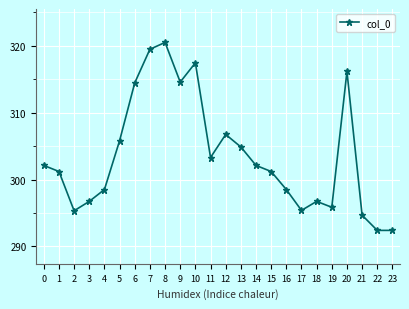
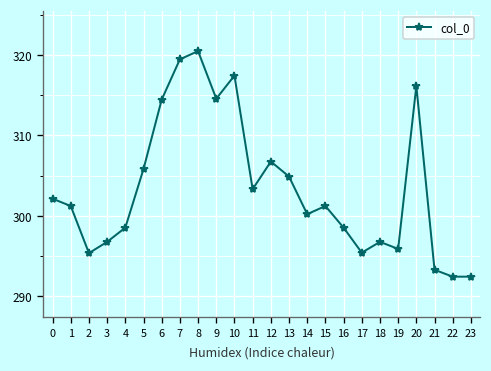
14: 302 -> 300
21: 295 -> 293
